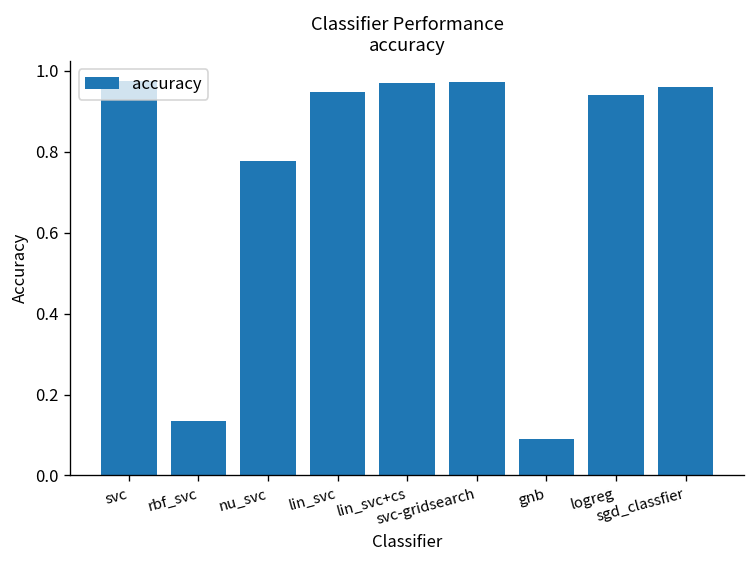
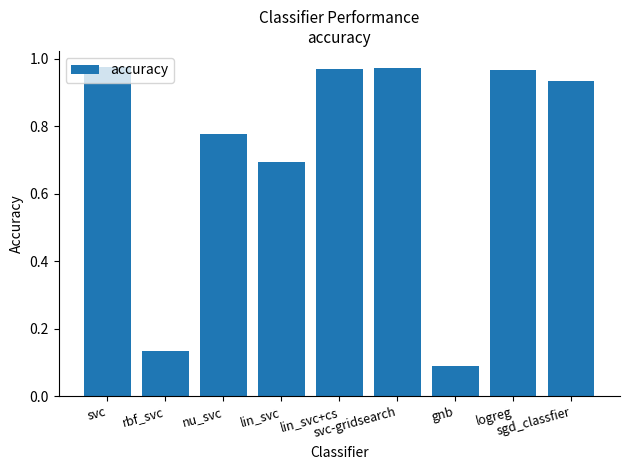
lin_svc: 0.95 -> 0.69
logreg: 0.94 -> 0.97
sgd_classfier: 0.96 -> 0.93
